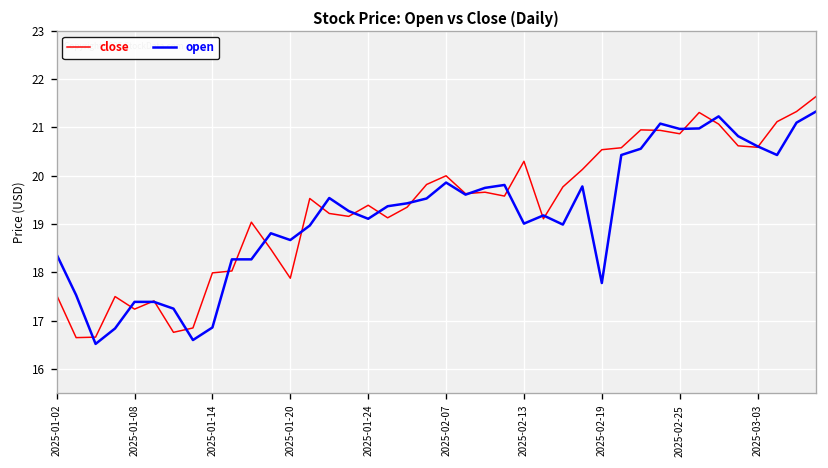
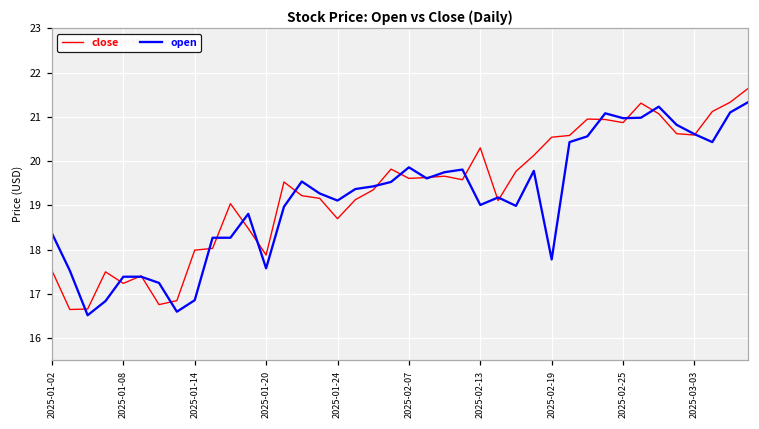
open, 2025-01-20: 18.7 -> 17.6
close, 2025-01-24: 19.4 -> 18.7
close, 2025-02-07: 20.0 -> 19.6
